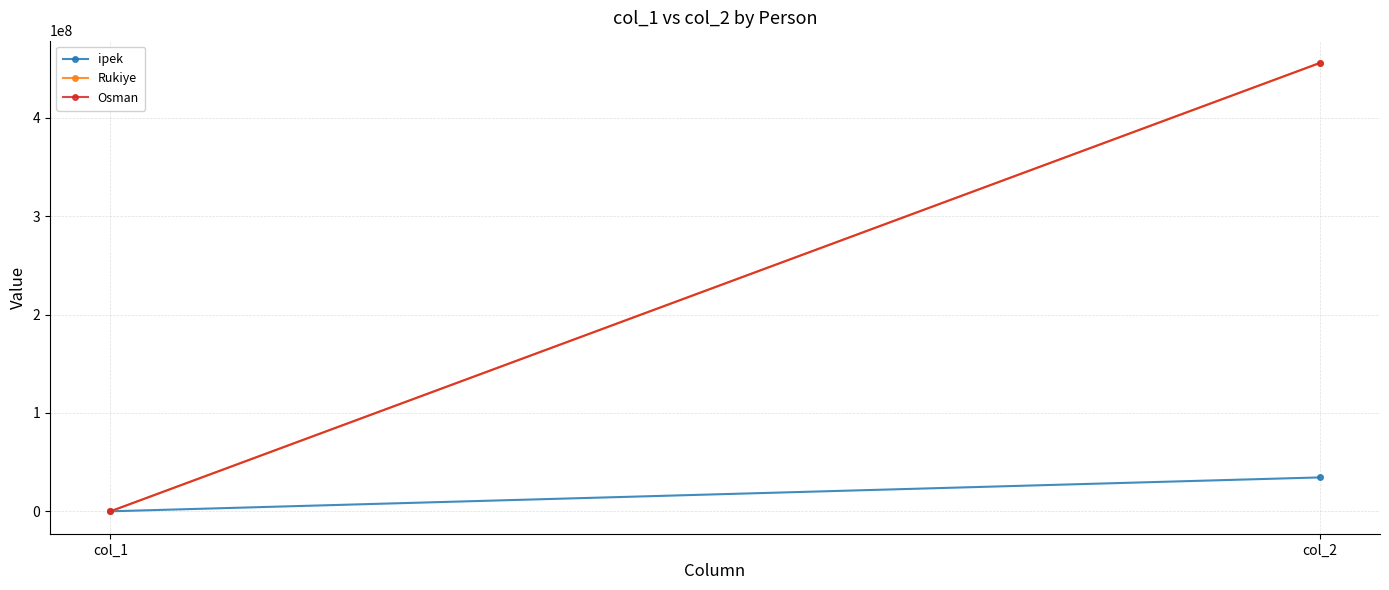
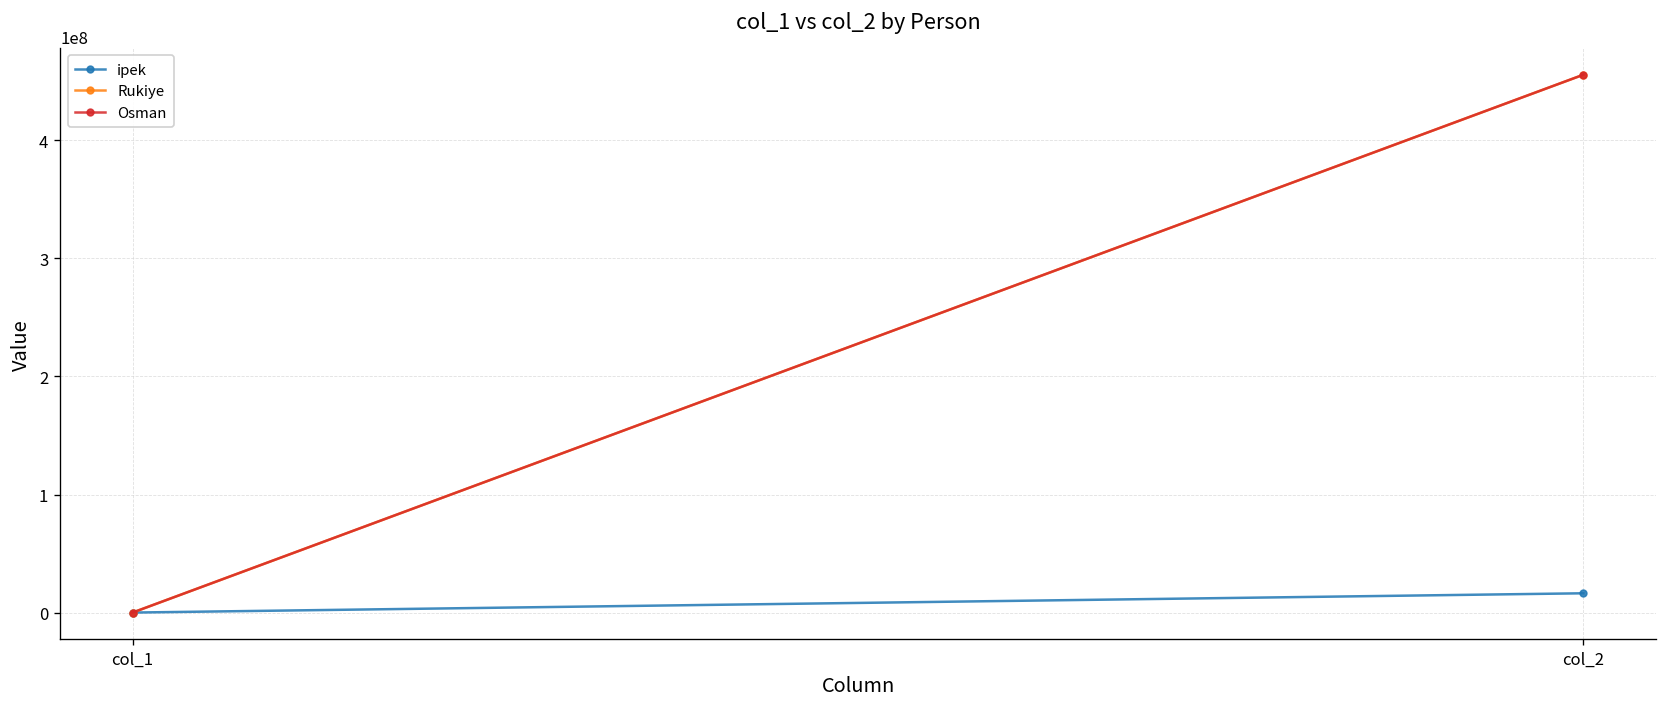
ipek, col_2: 30000000 -> 20000000
